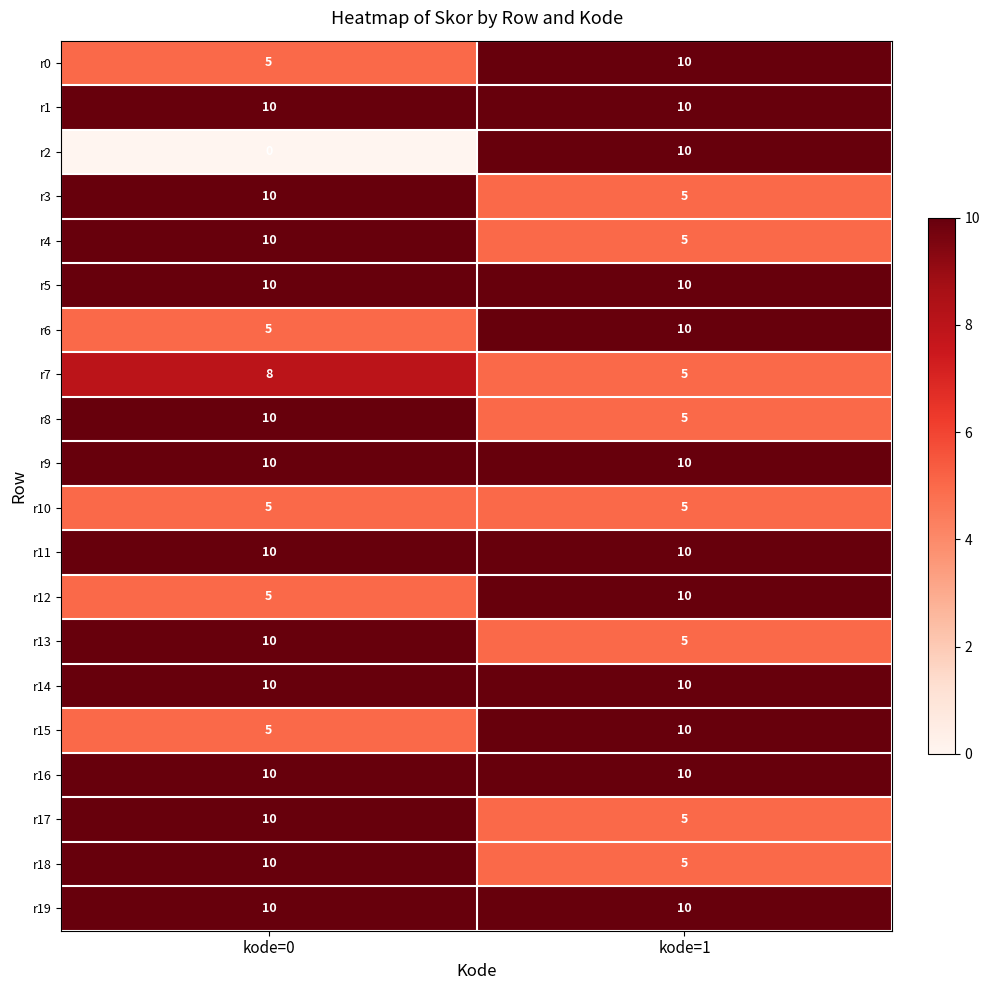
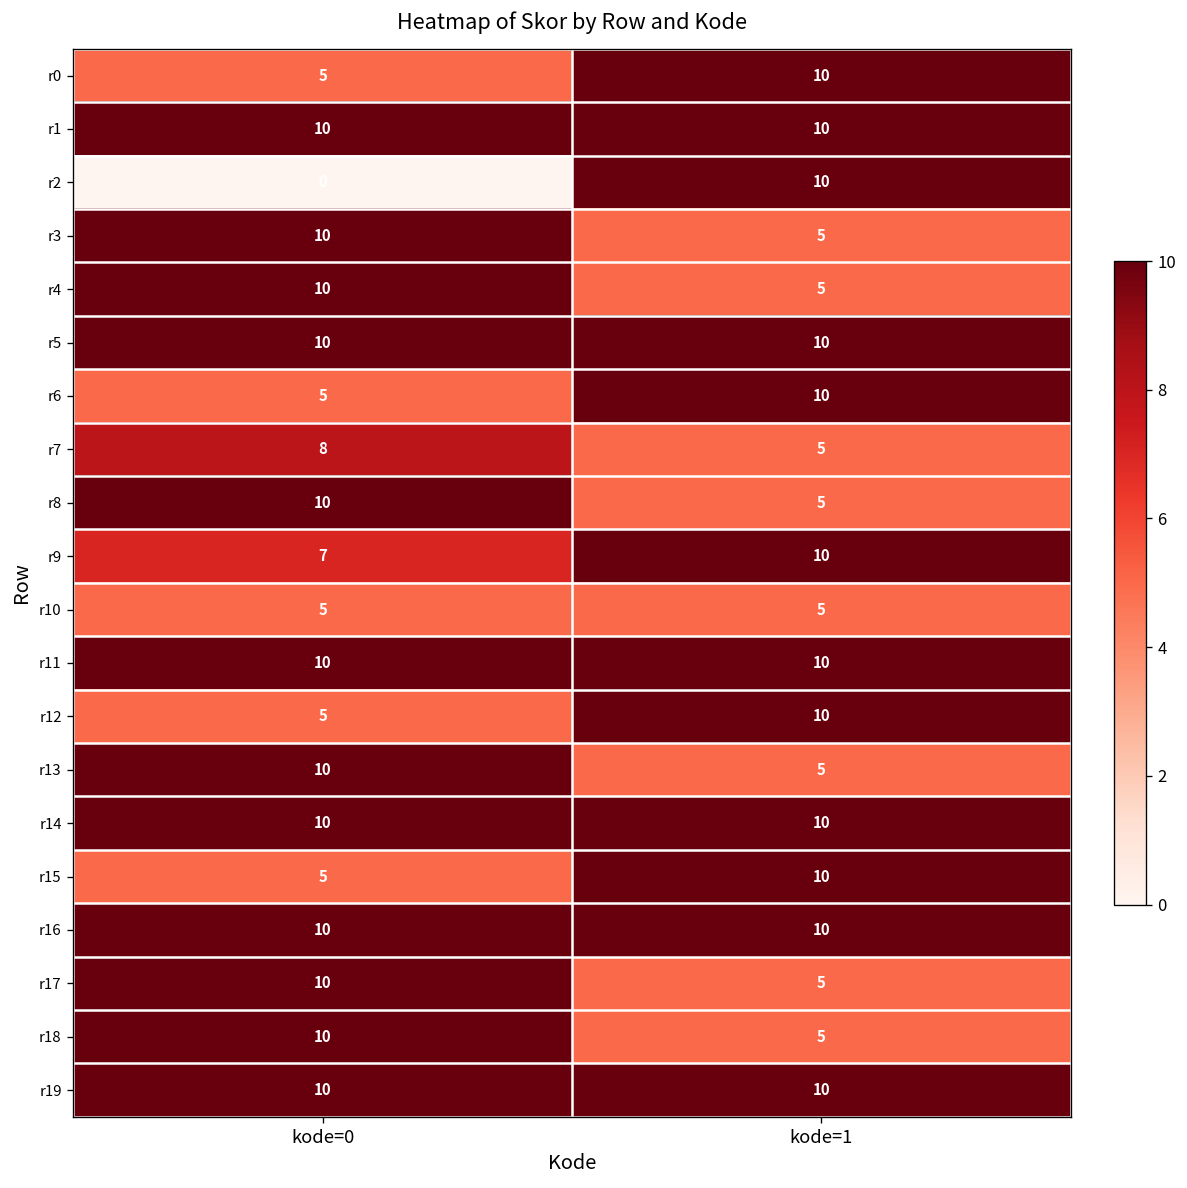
r9, kode=0: 10 -> 7
